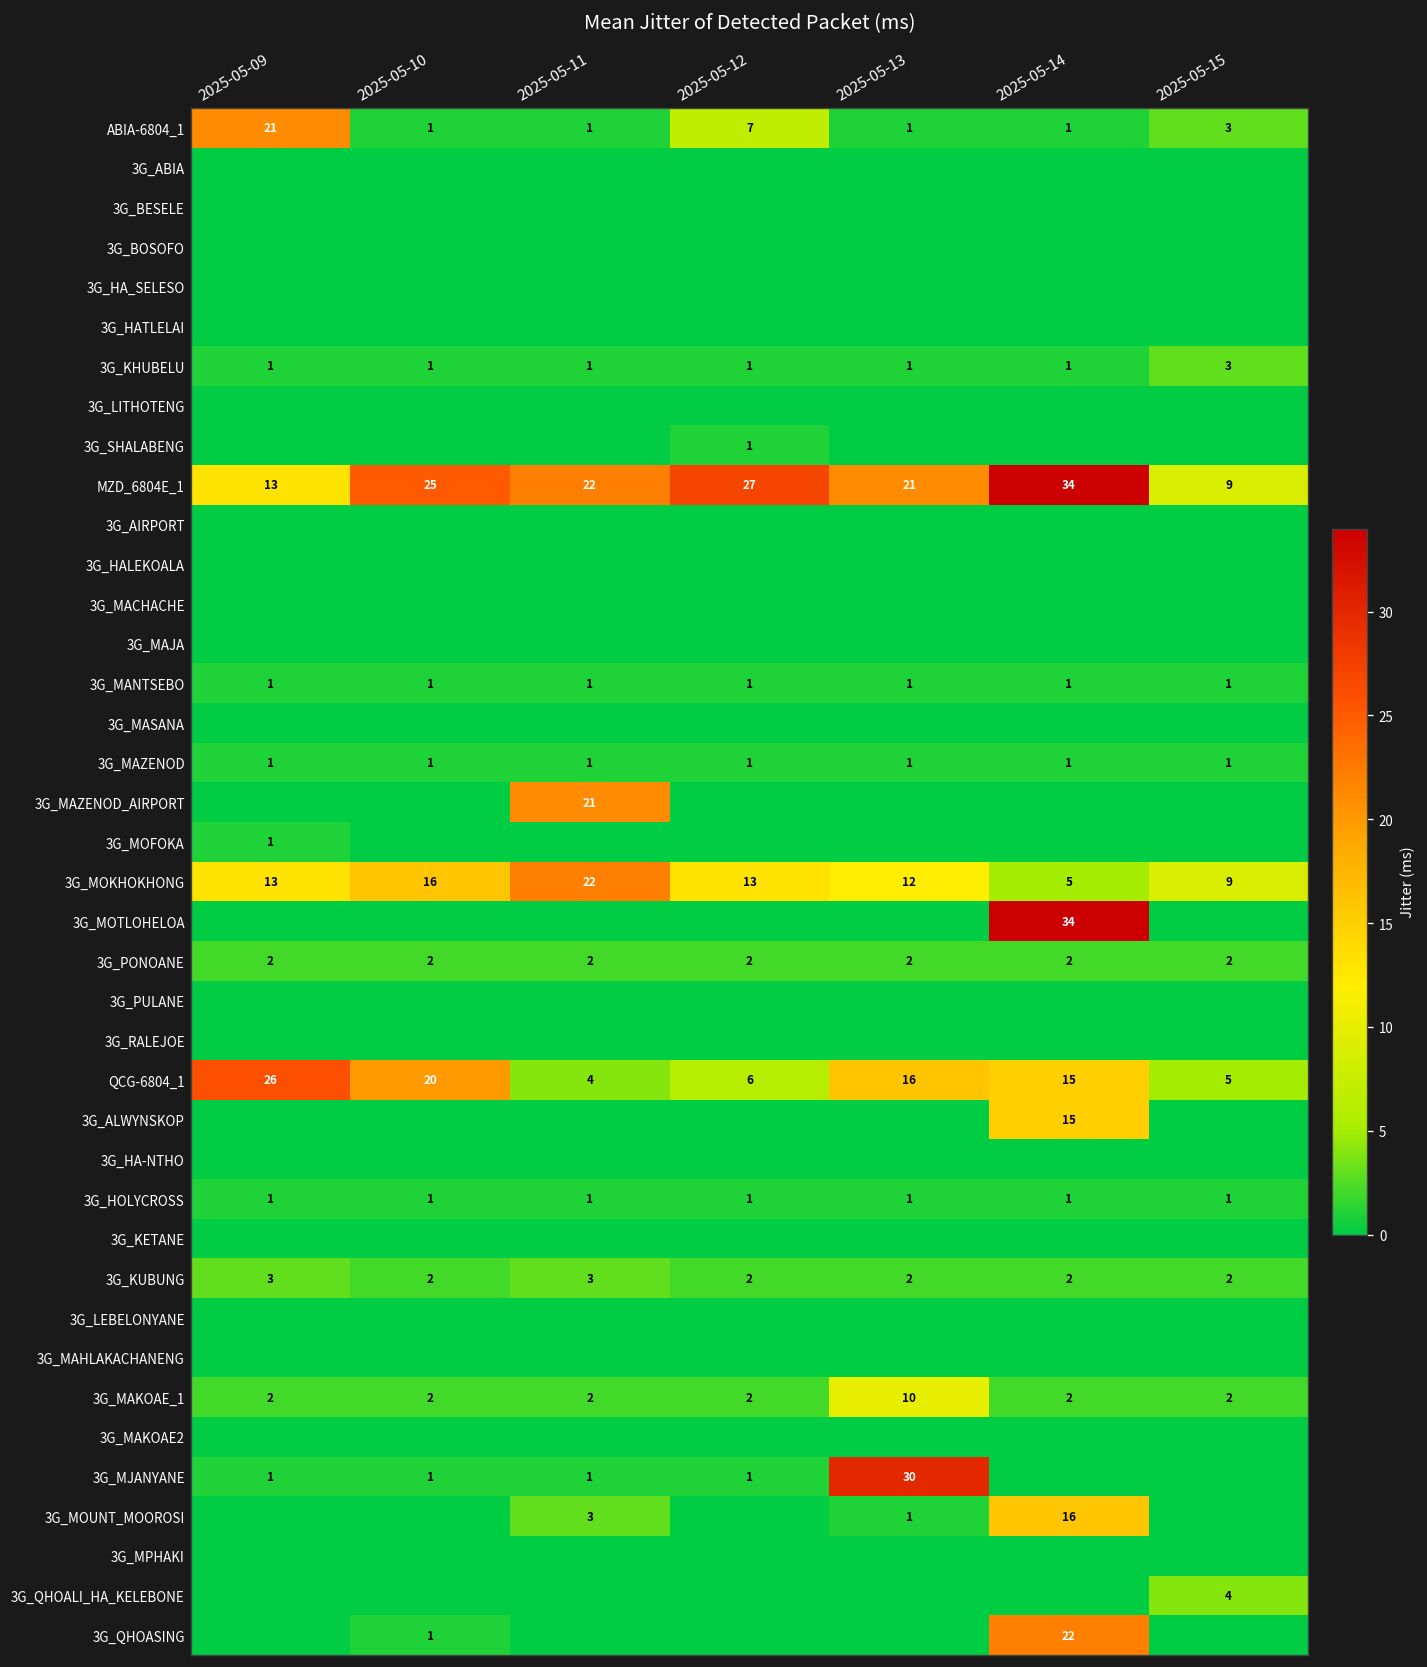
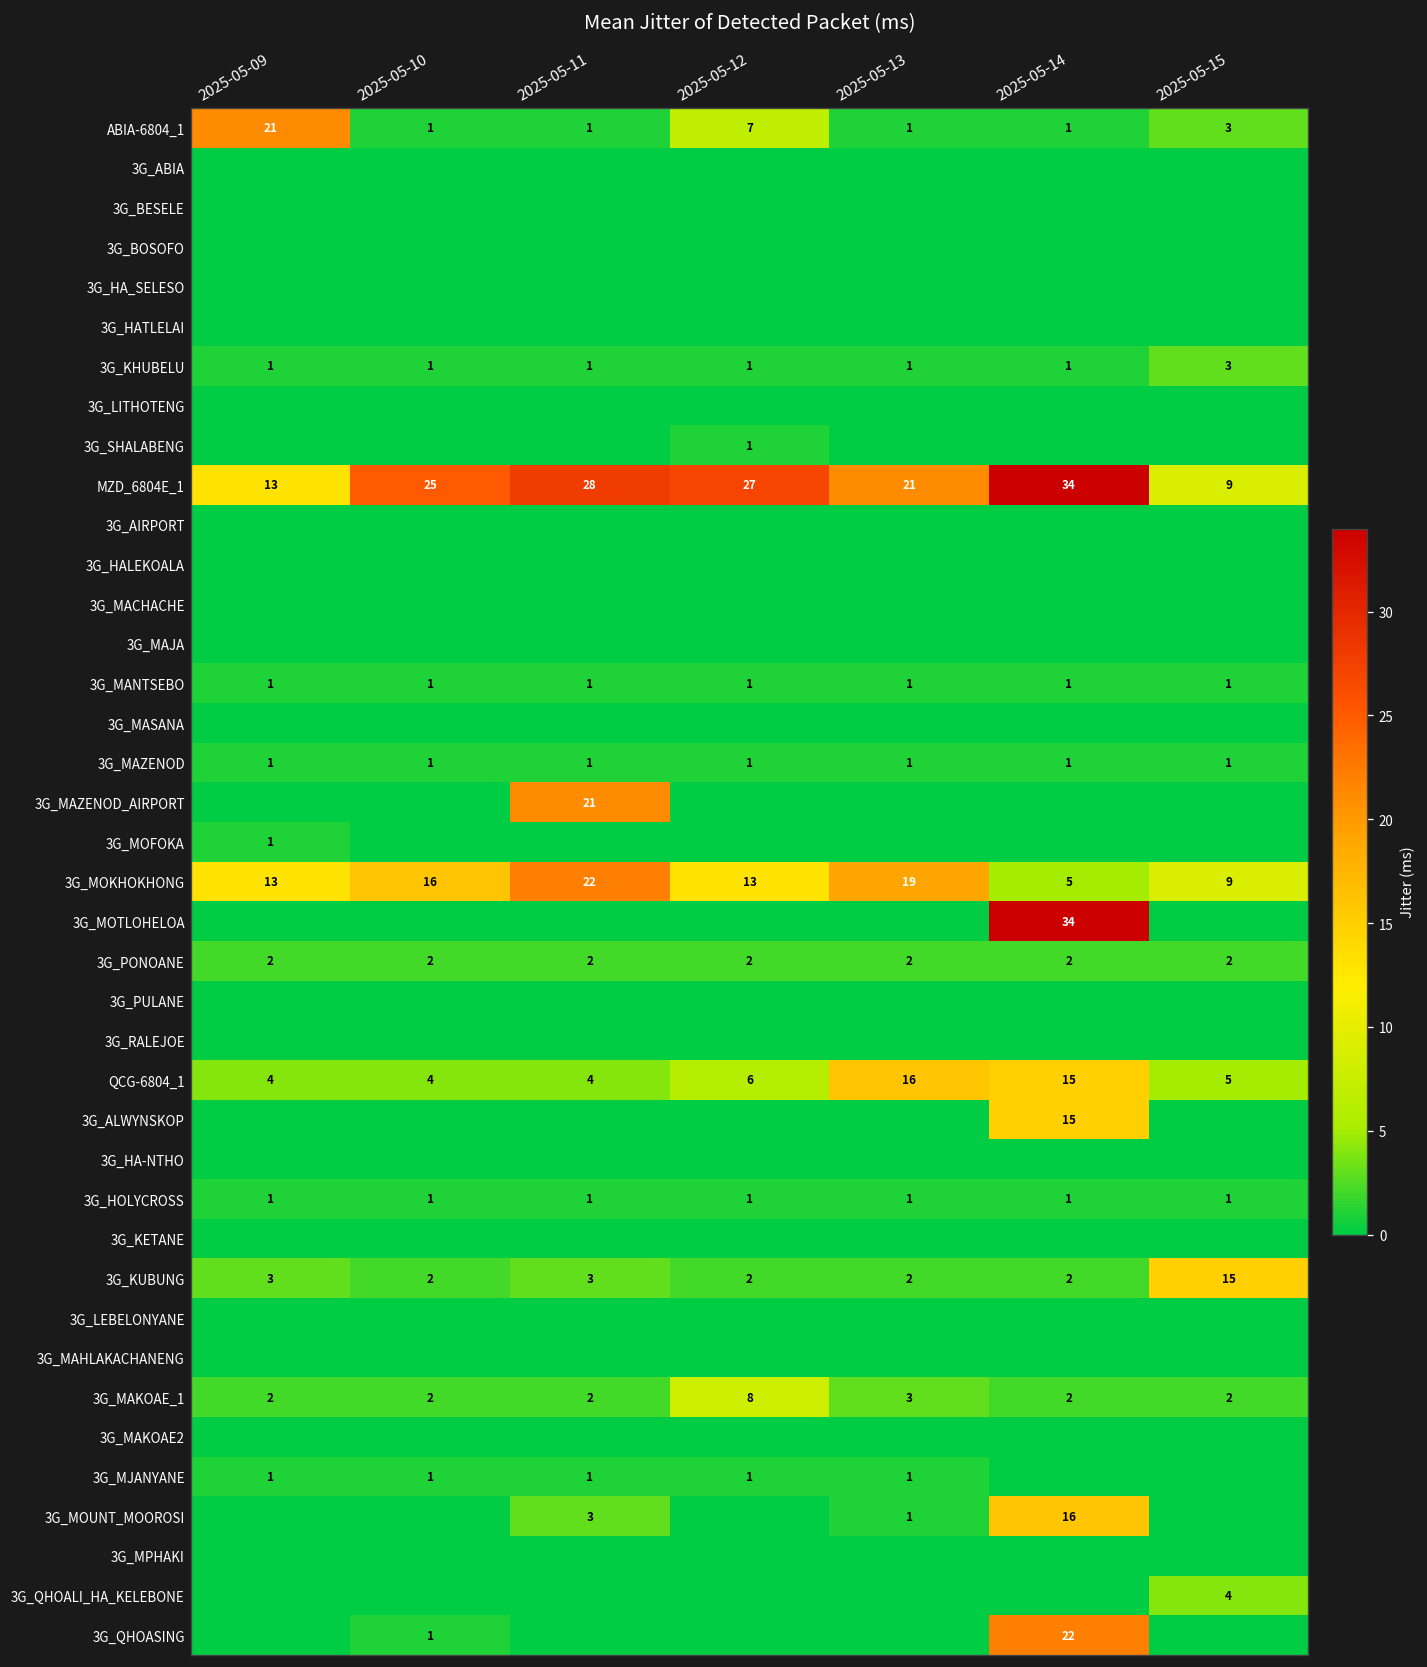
MZD_6804E_1, 2025-05-11: 22 -> 28
3G_MOKHOKHONG, 2025-05-13: 12 -> 19
QCG-6804_1, 2025-05-09: 26 -> 4
QCG-6804_1, 2025-05-10: 20 -> 4
3G_KUBUNG, 2025-05-15: 2 -> 15
3G_MAKOAE_1, 2025-05-12: 2 -> 8
3G_MAKOAE_1, 2025-05-13: 10 -> 3
3G_MJANYANE, 2025-05-13: 30 -> 1
